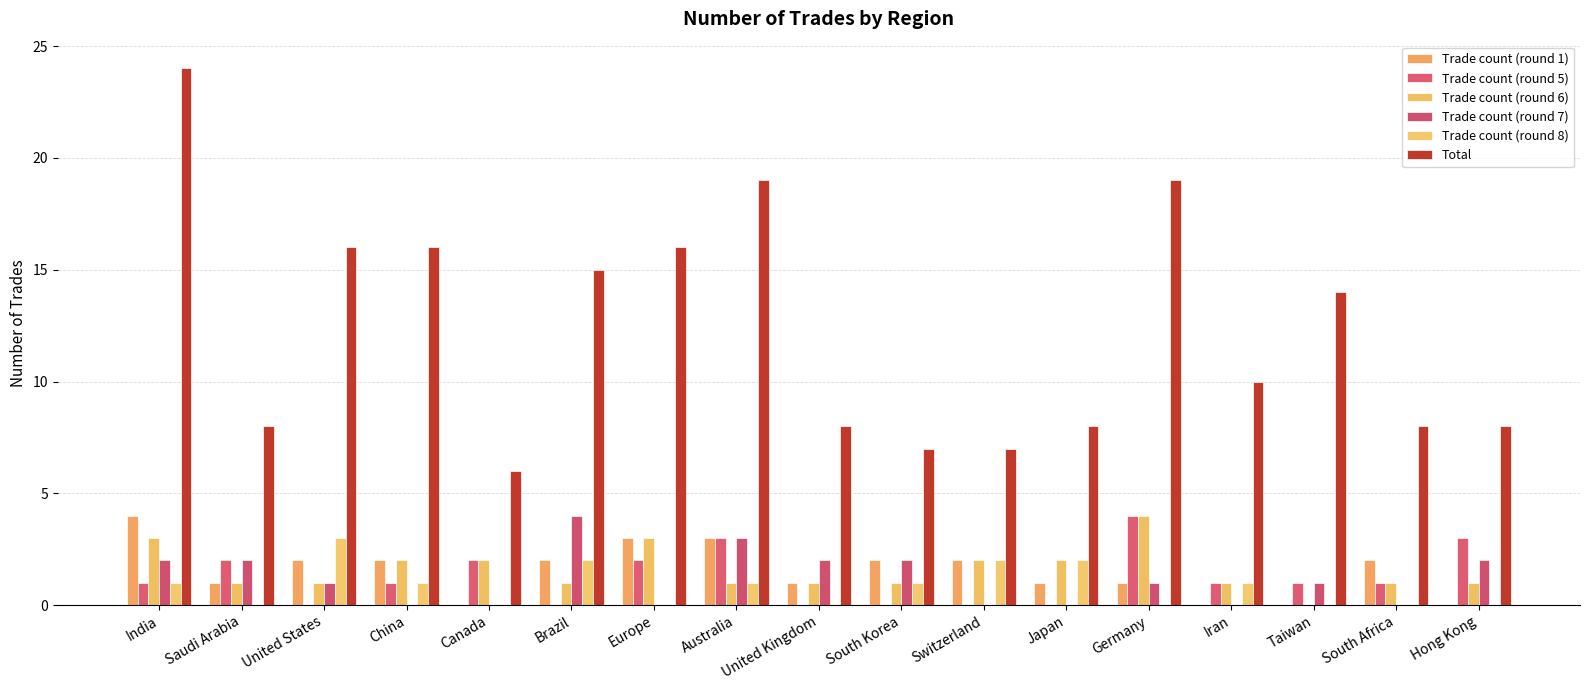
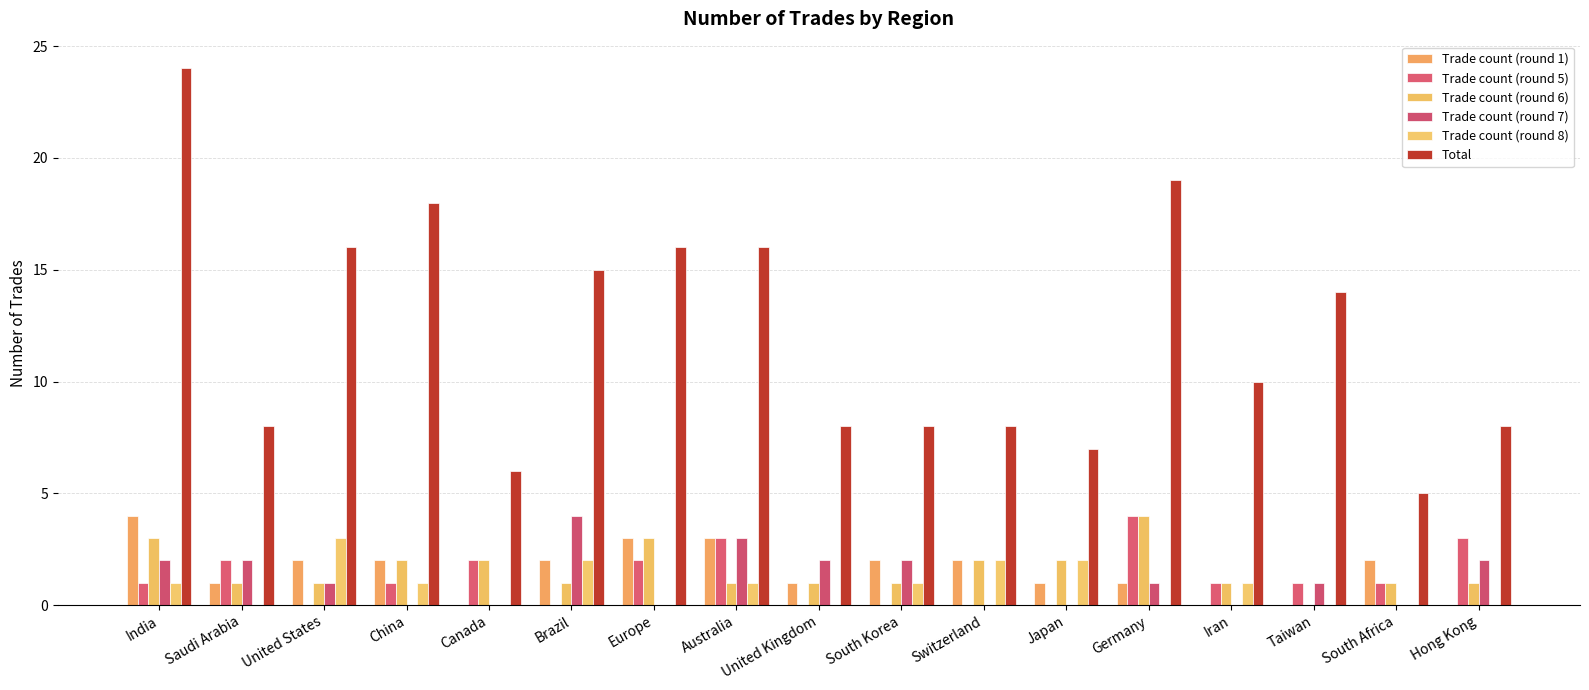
Total, China: 16 -> 18
Total, Australia: 19 -> 16
Total, South Korea: 7 -> 8
Total, Switzerland: 7 -> 8
Total, Japan: 8 -> 7
Total, South Africa: 8 -> 5
